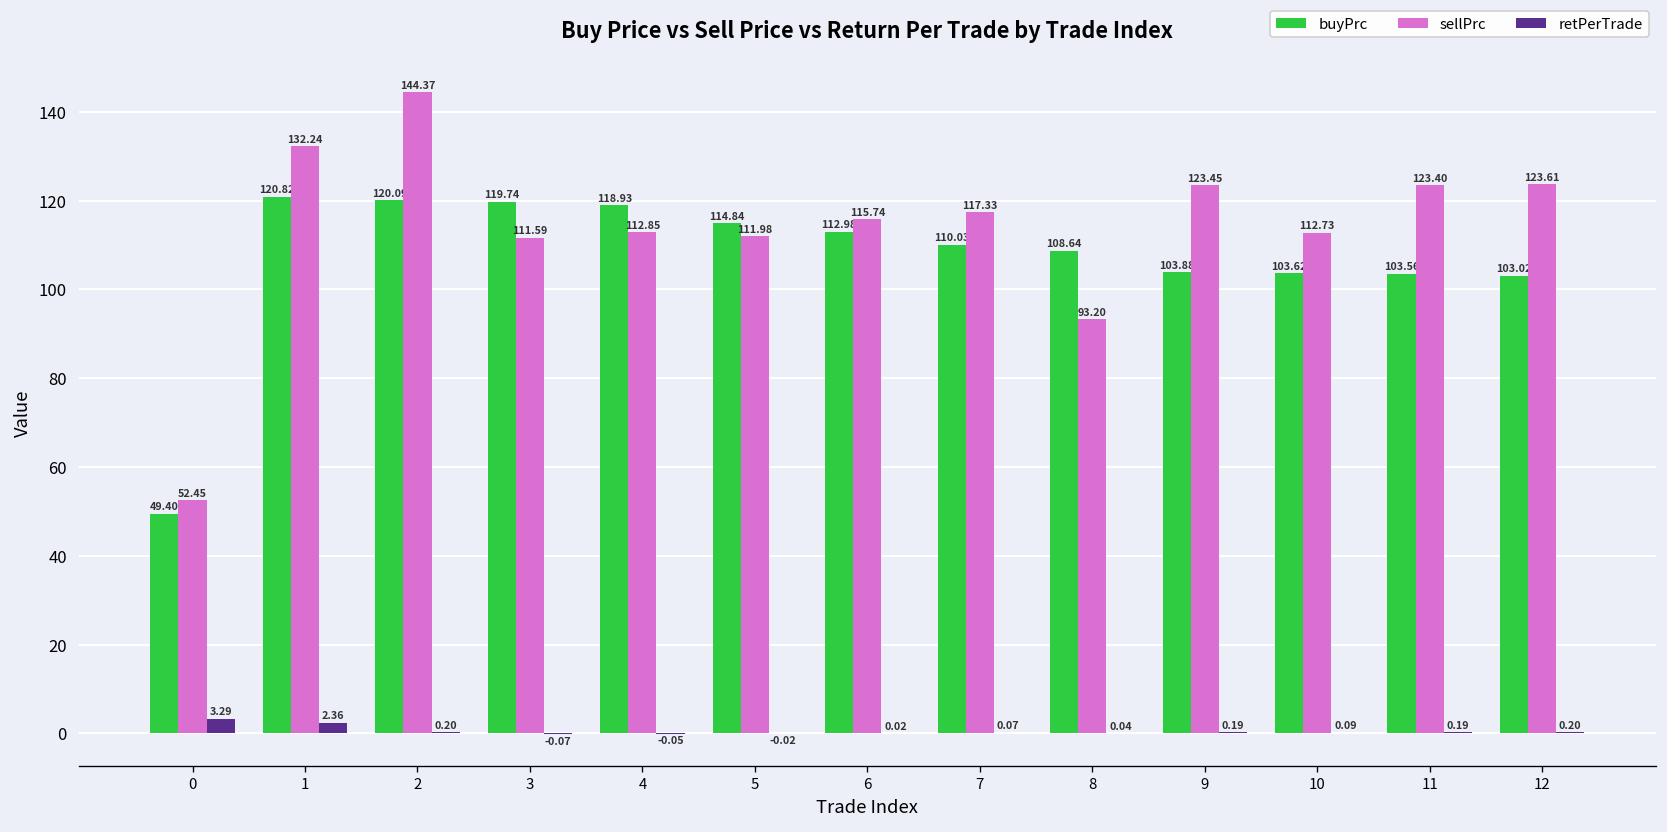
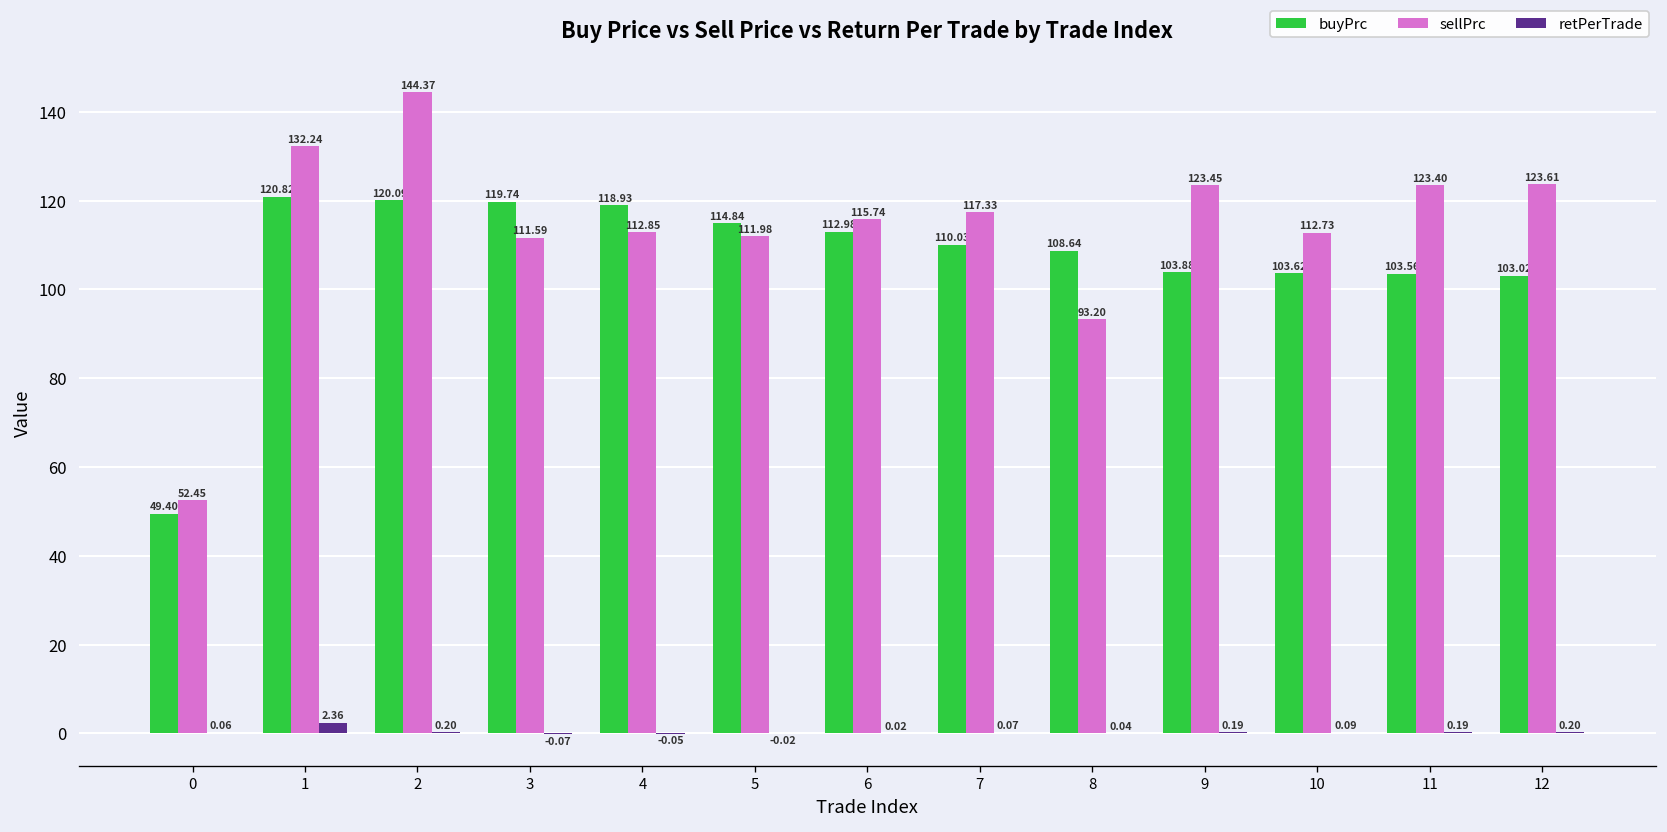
retPerTrade, 0: 3.29 -> 0.06
